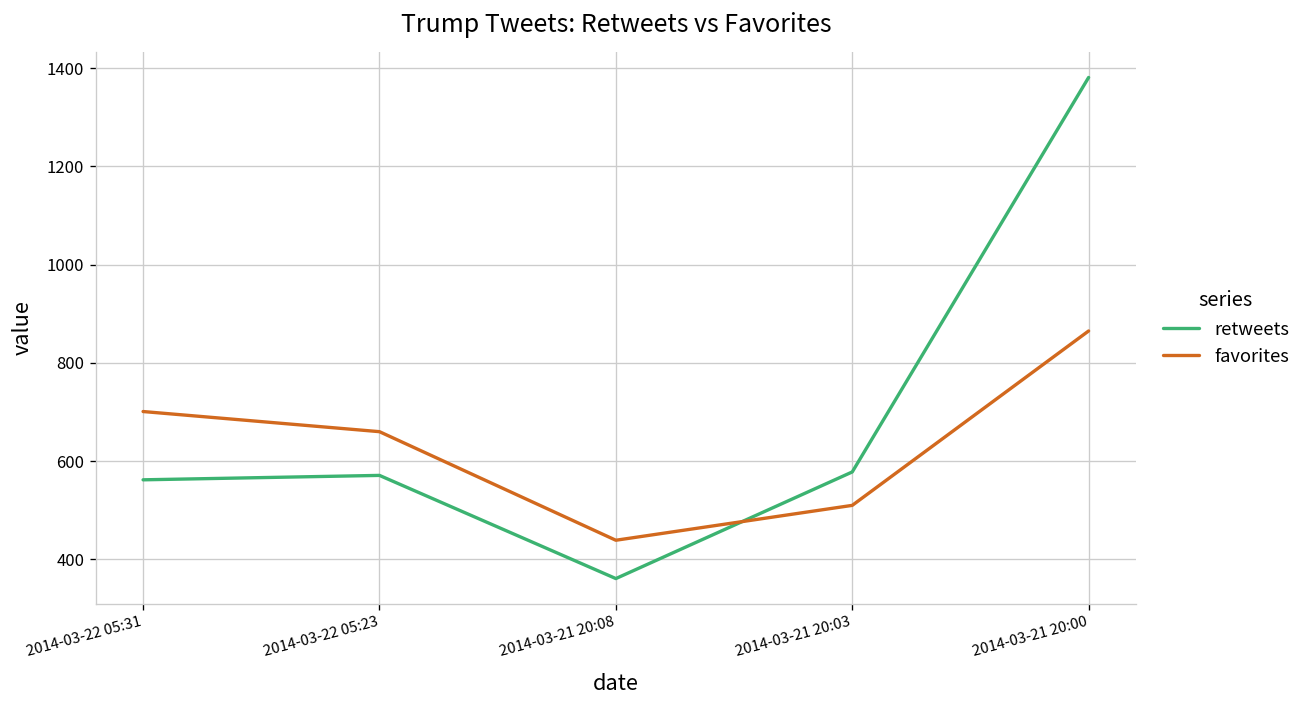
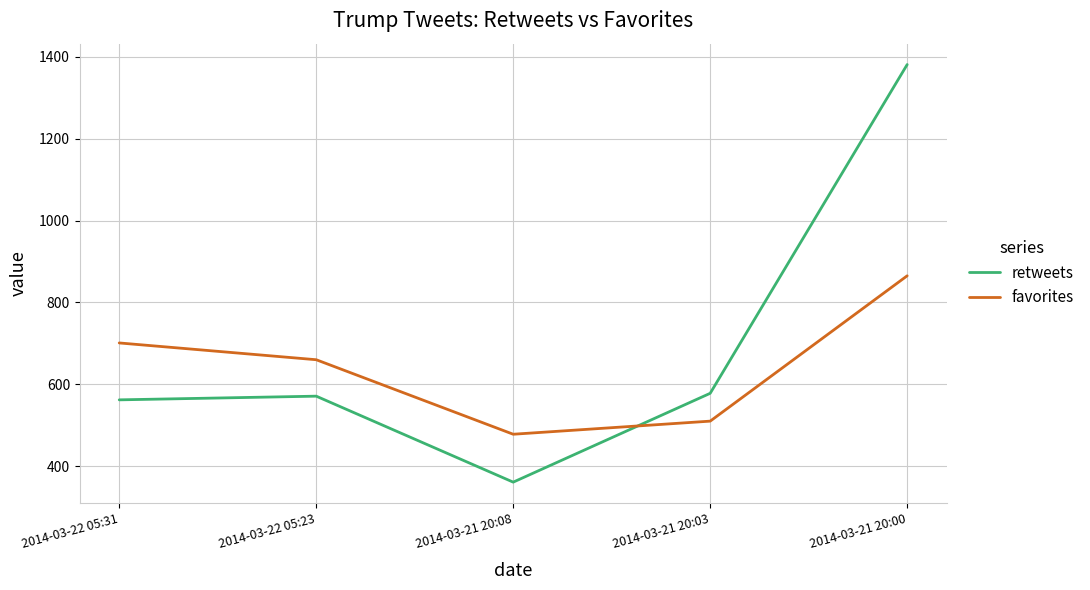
favorites, 2014-03-21 20:08: 440 -> 480
